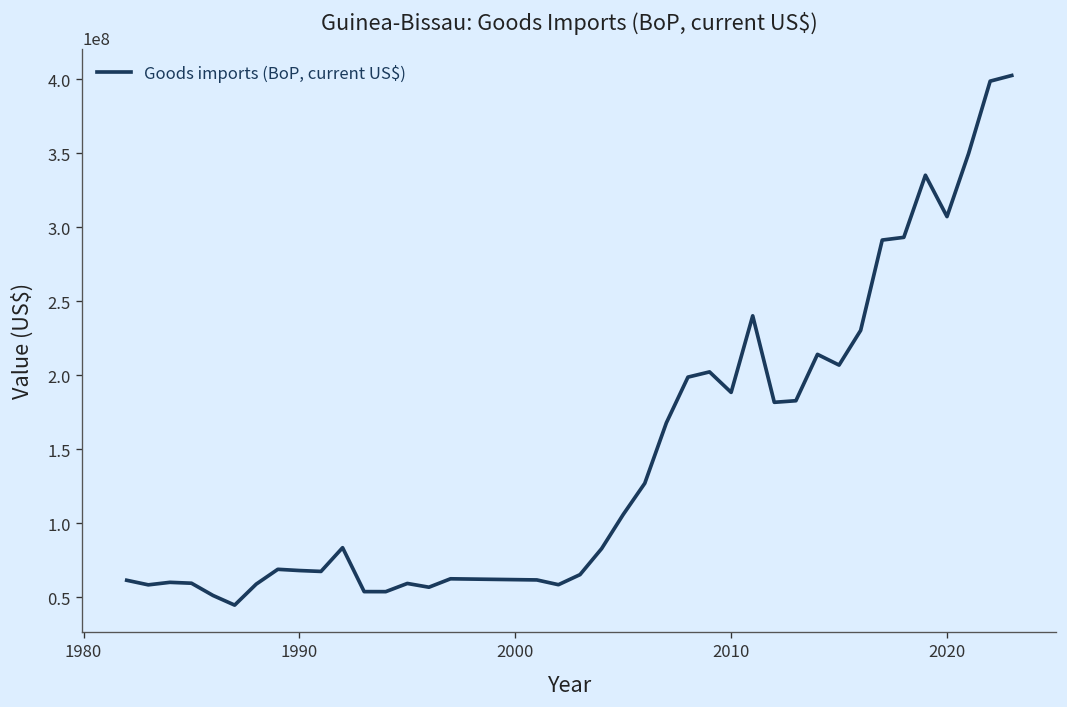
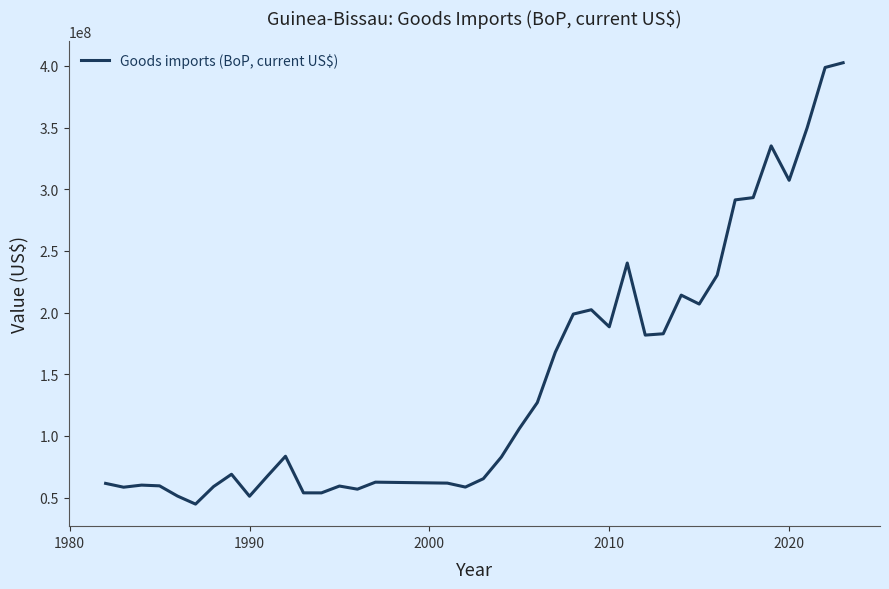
1990: 68000000 -> 51000000
